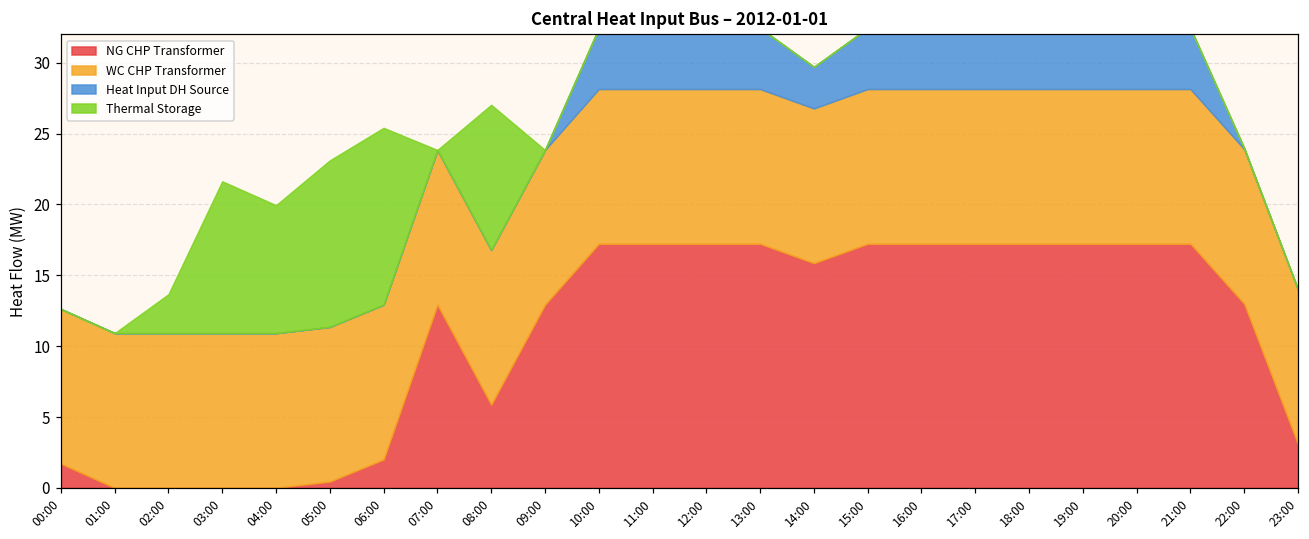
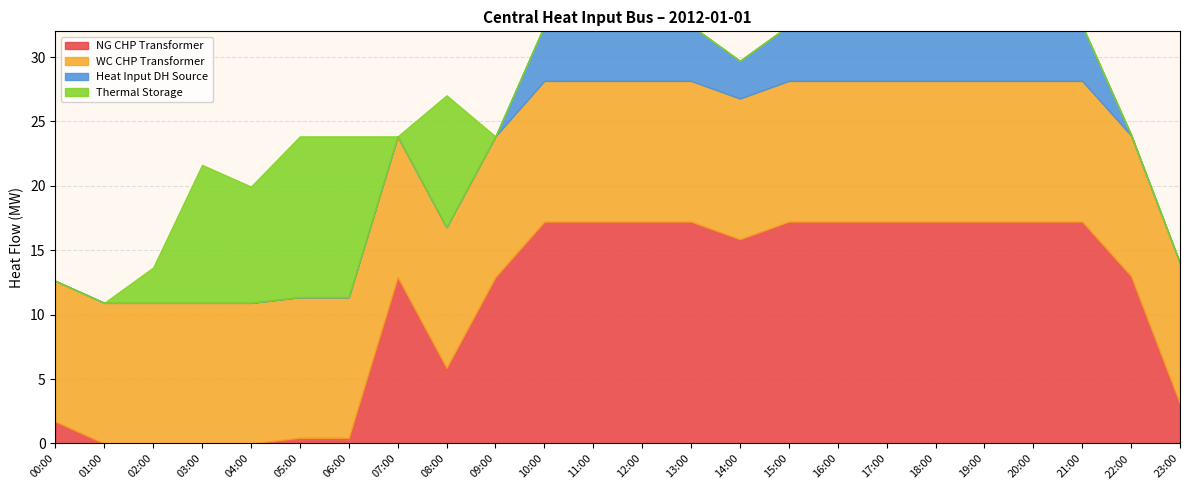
Thermal Storage, 05:00: 11.7 -> 12.5
NG CHP Transformer, 06:00: 2.0 -> 0.4
